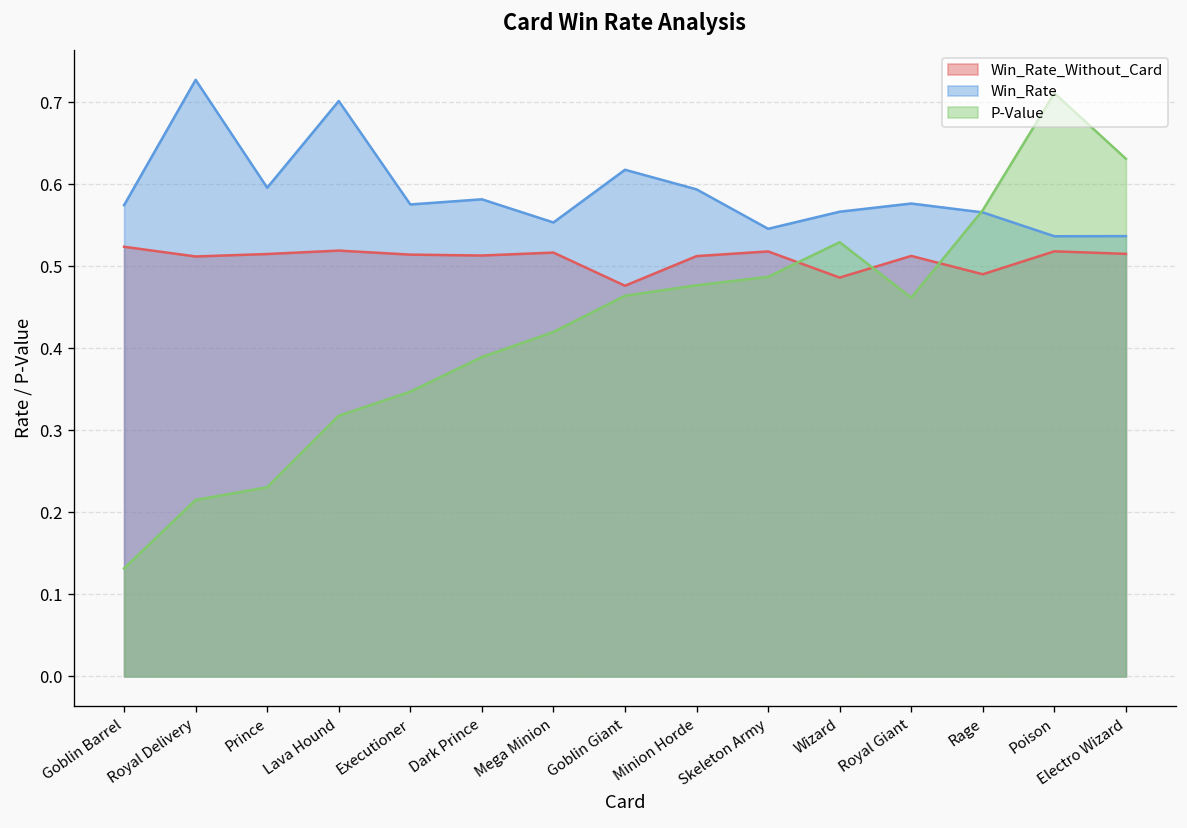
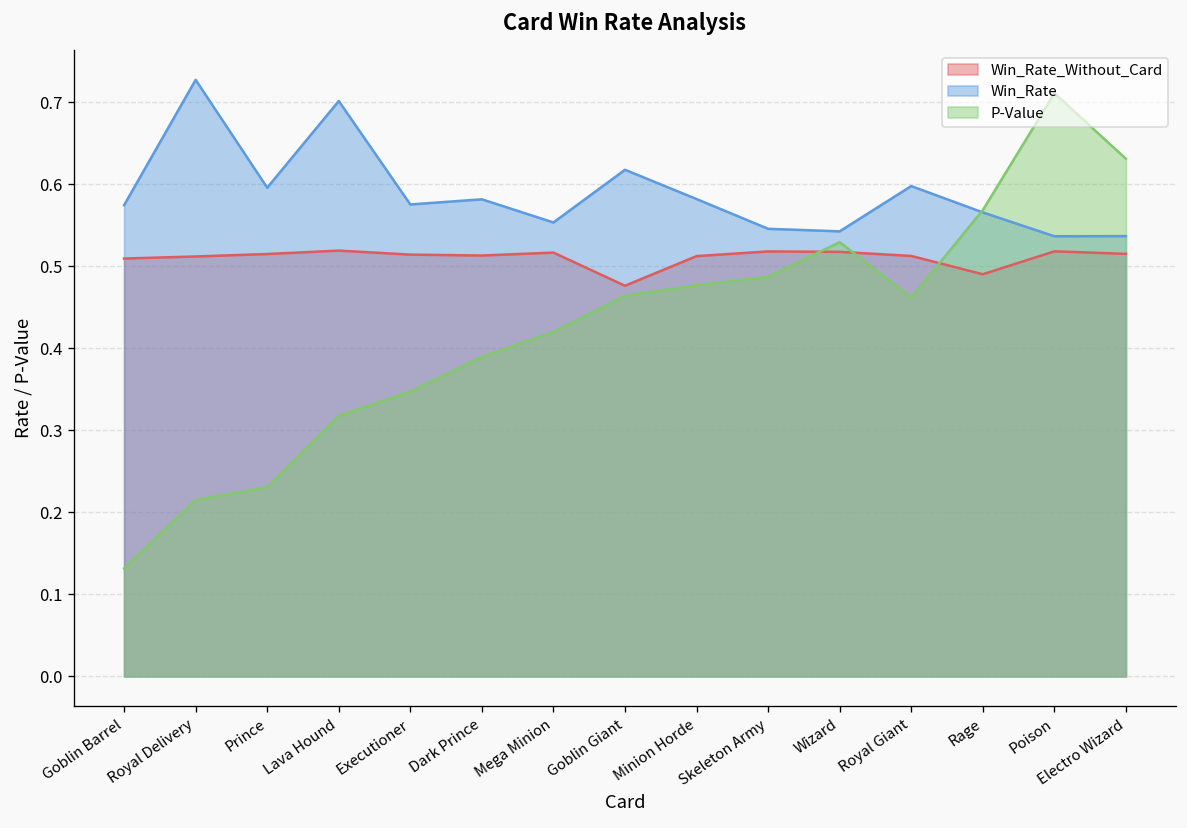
Win_Rate_Without_Card, Goblin Barrel: 0.52 -> 0.51
Win_Rate, Minion Horde: 0.59 -> 0.58
Win_Rate_Without_Card, Wizard: 0.49 -> 0.52
Win_Rate, Wizard: 0.57 -> 0.54
Win_Rate, Royal Giant: 0.58 -> 0.60
